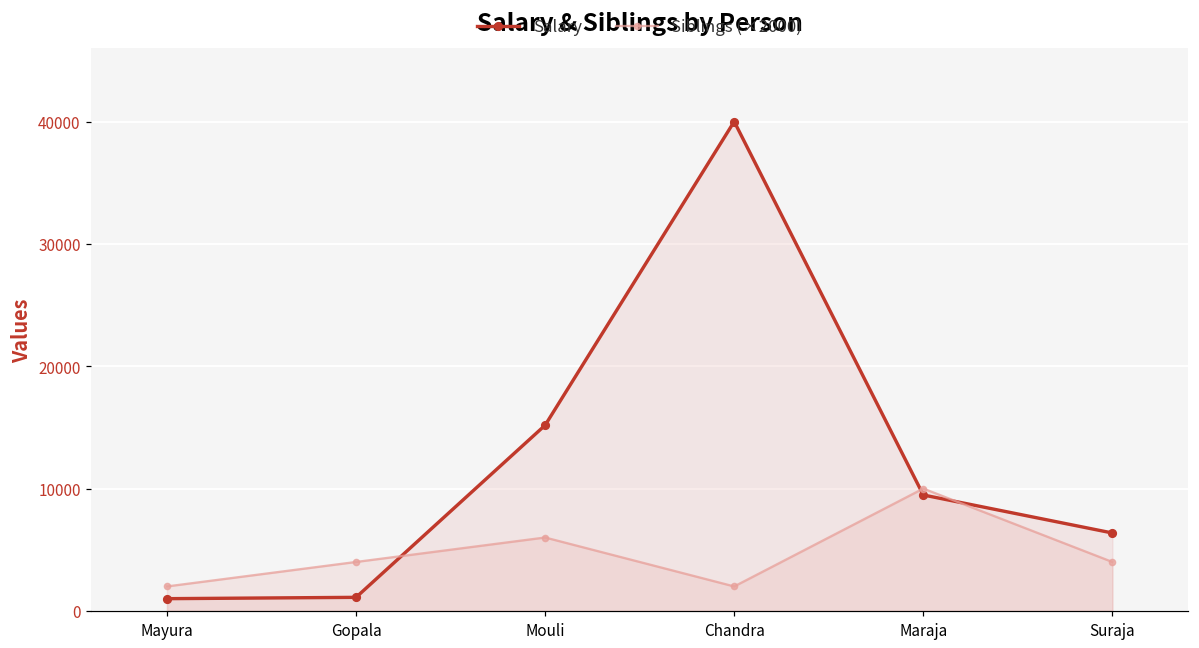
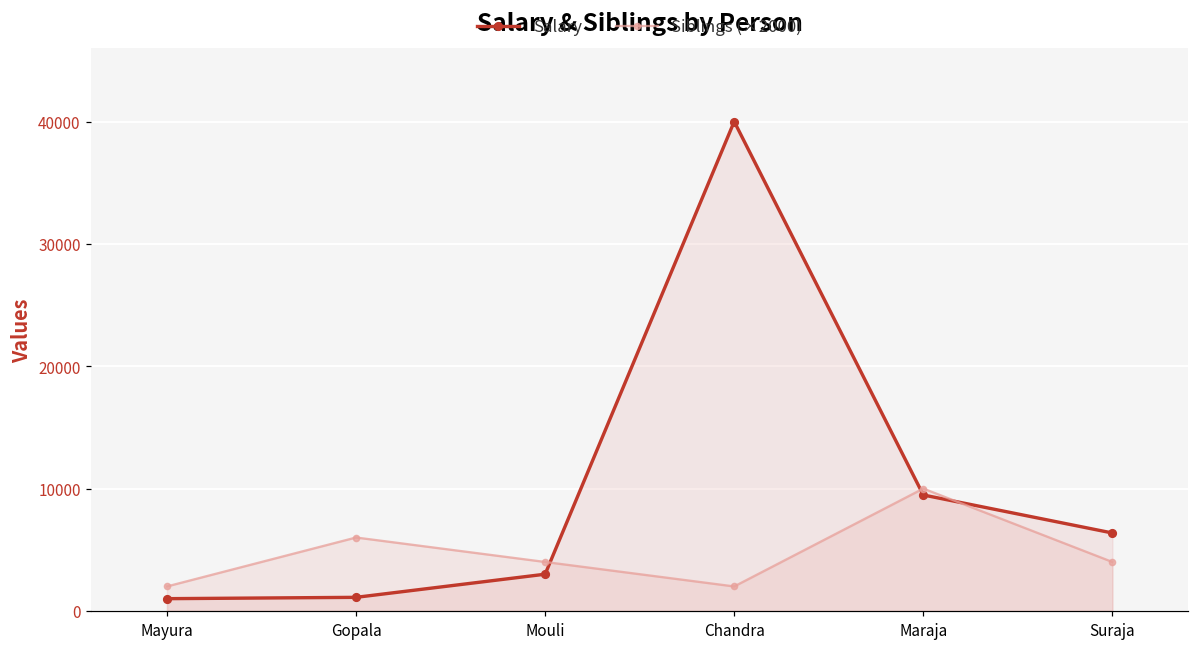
Siblings (×2000), Gopala: 4000 -> 6000
Salary, Mouli: 15200 -> 3000
Siblings (×2000), Mouli: 6000 -> 4000
